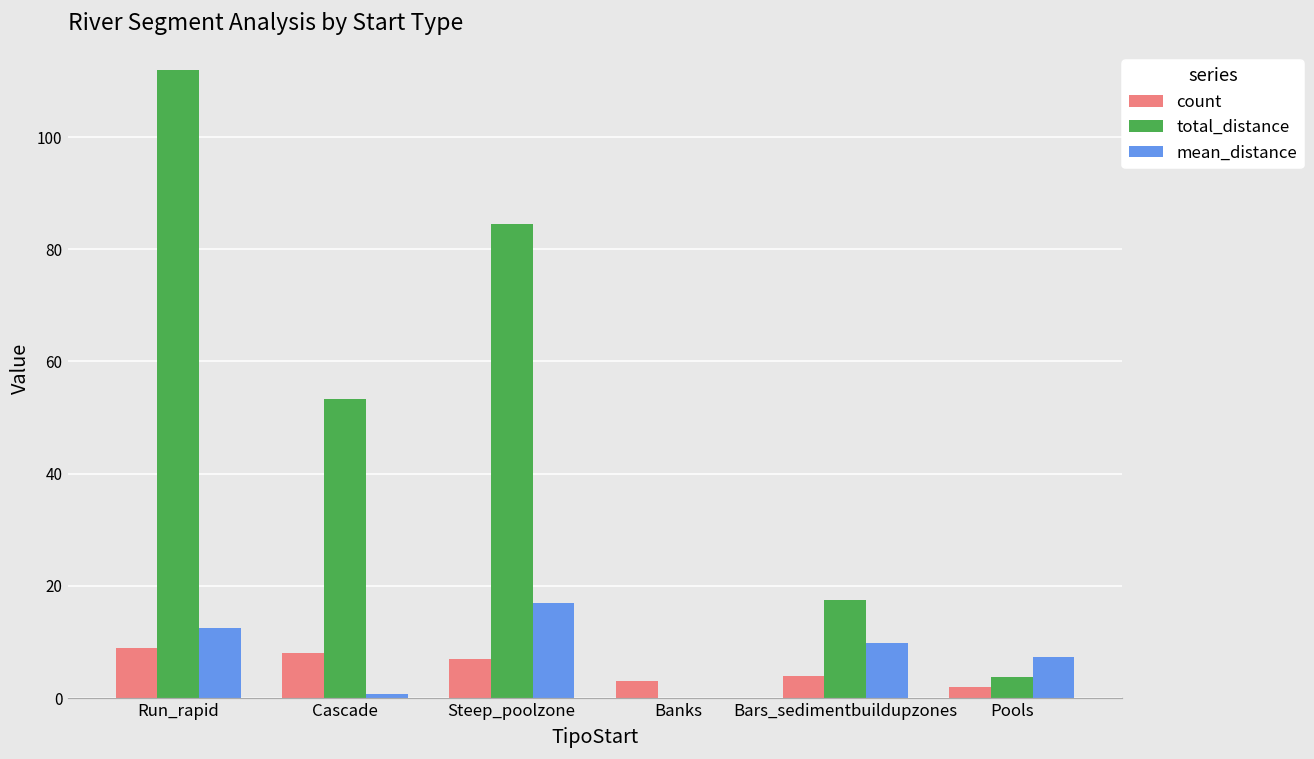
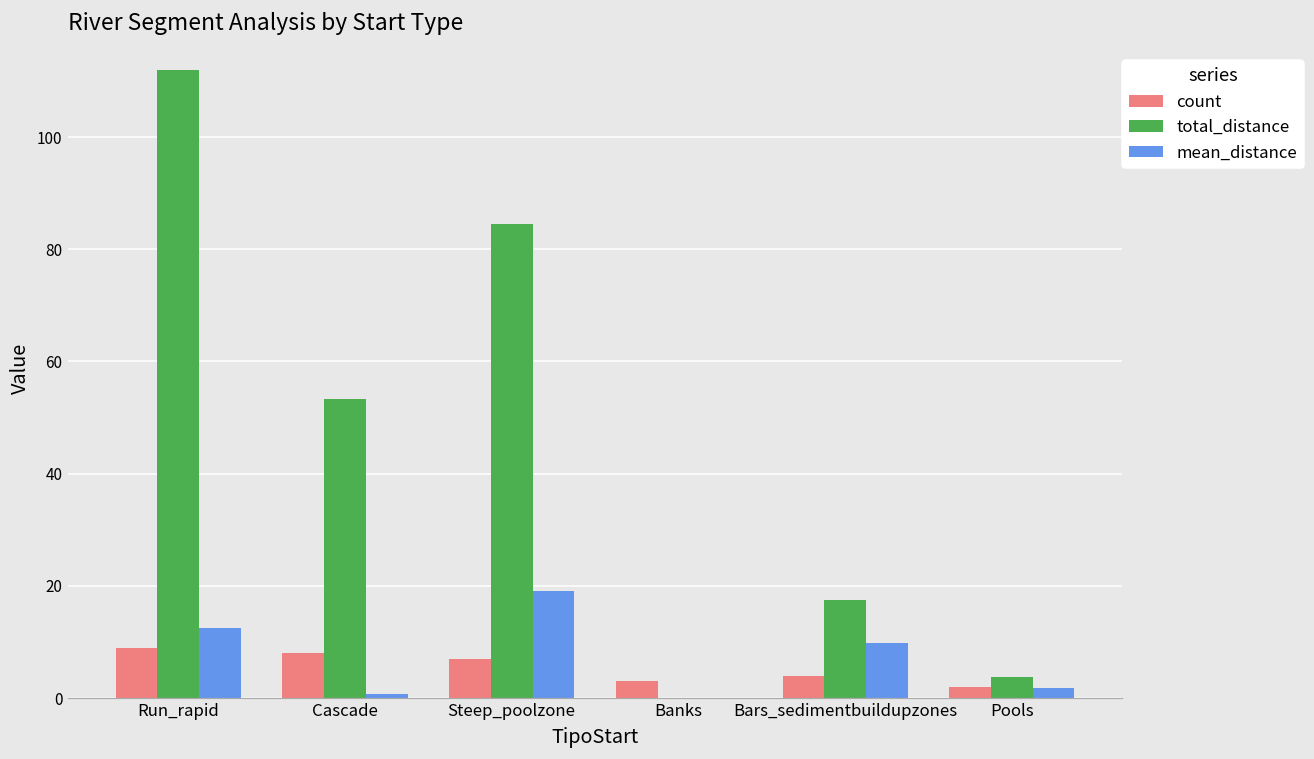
mean_distance, Steep_poolzone: 17 -> 19
mean_distance, Pools: 7 -> 2
